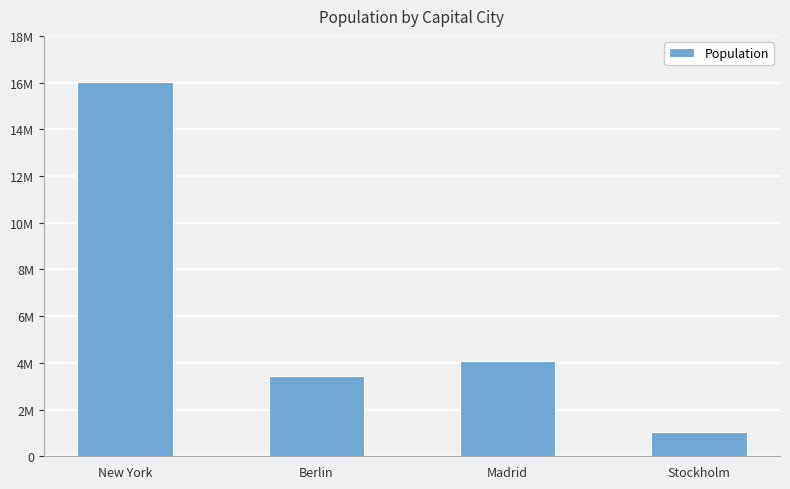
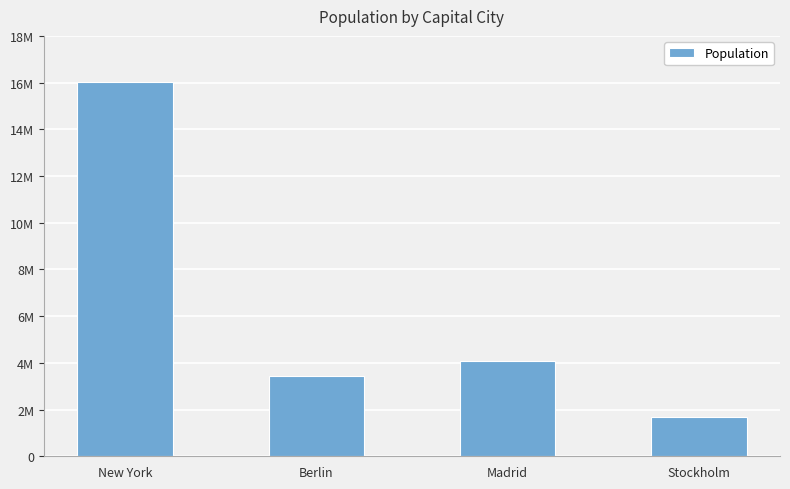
Stockholm: 1000000 -> 1700000
